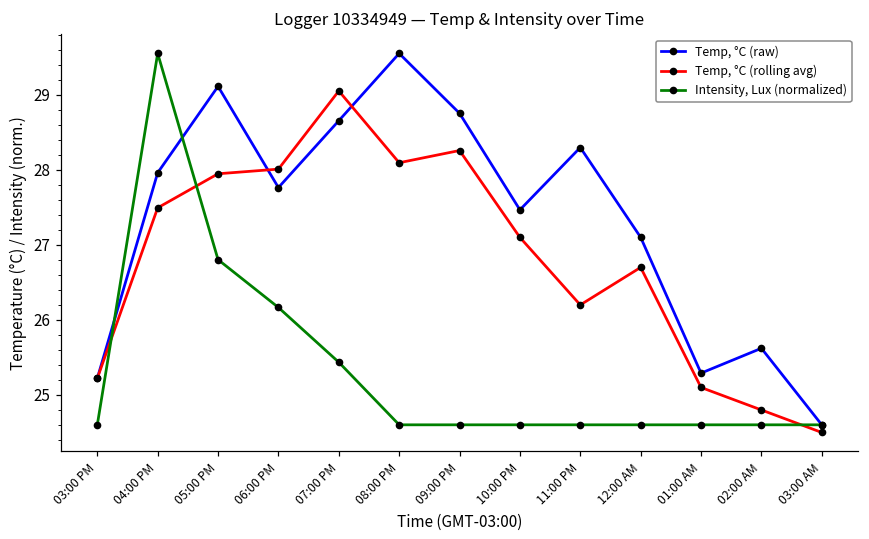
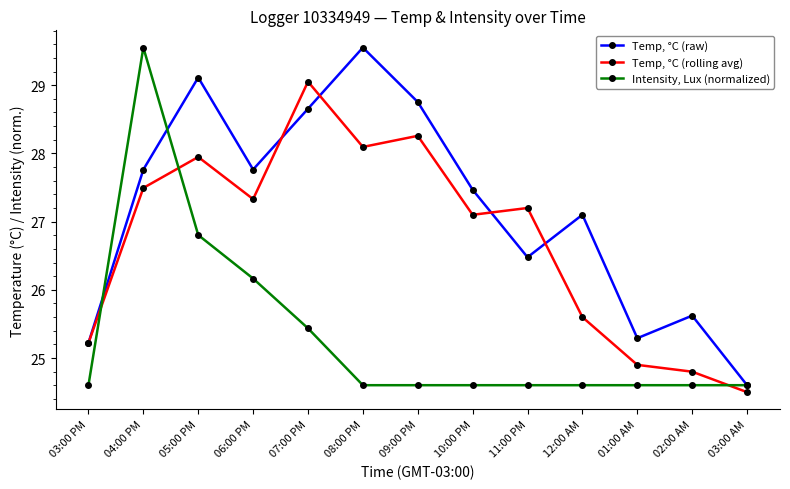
Temp, °C (raw), 04:00 PM: 28.0 -> 27.8
Temp, °C (rolling avg), 06:00 PM: 28.0 -> 27.3
Temp, °C (raw), 11:00 PM: 28.3 -> 26.5
Temp, °C (rolling avg), 11:00 PM: 26.2 -> 27.2
Temp, °C (rolling avg), 12:00 AM: 26.7 -> 25.6
Temp, °C (rolling avg), 01:00 AM: 25.1 -> 24.9
